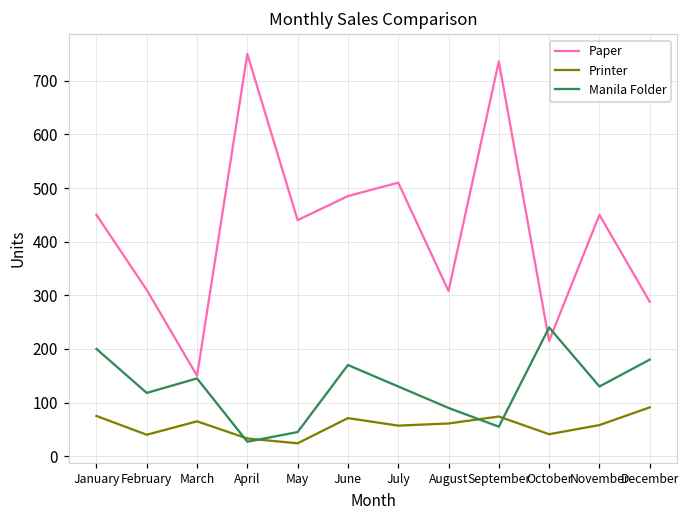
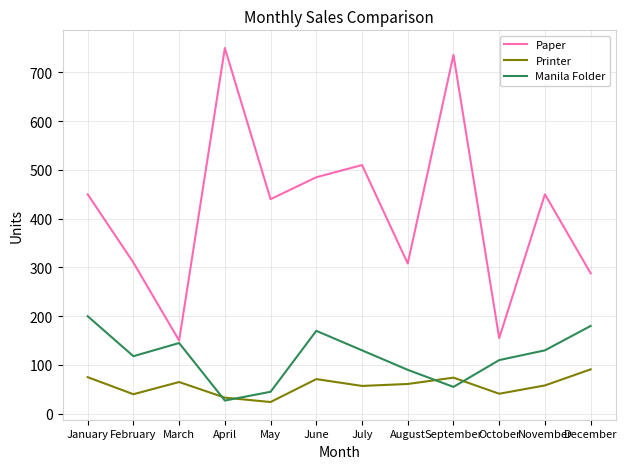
Paper, October: 220 -> 160
Manila Folder, October: 240 -> 110
